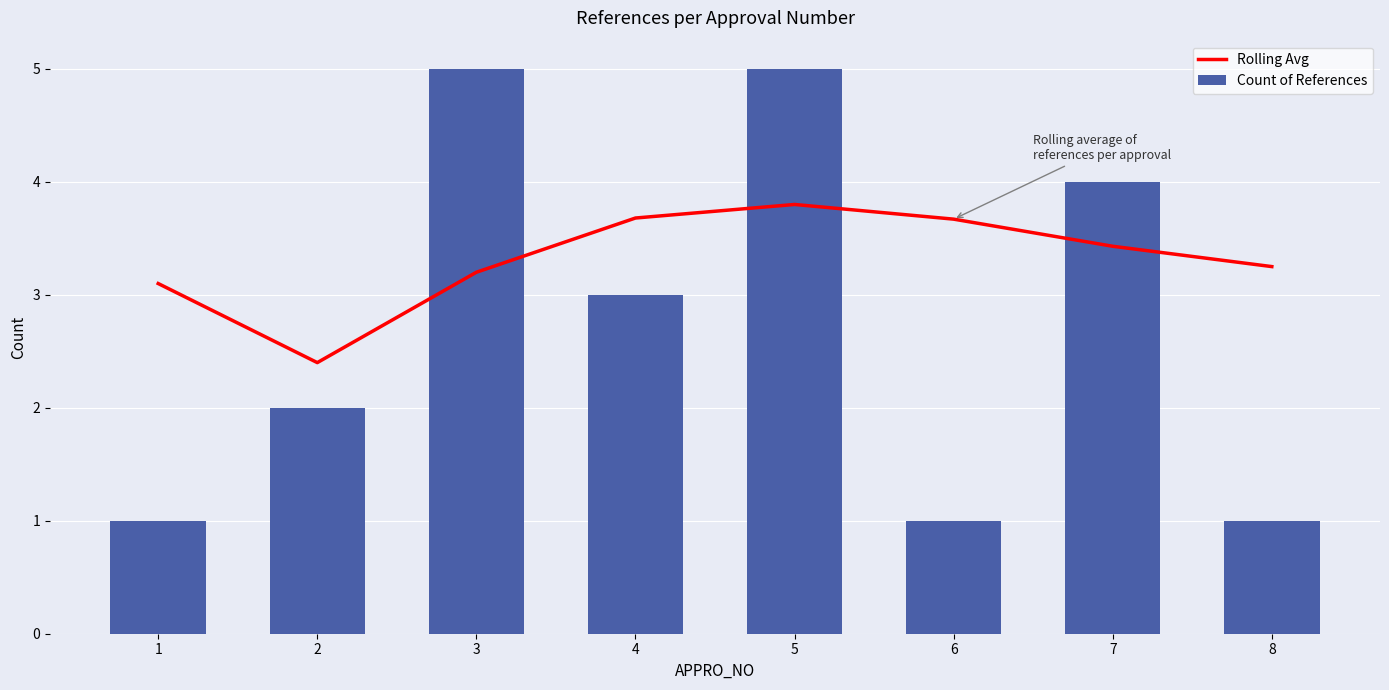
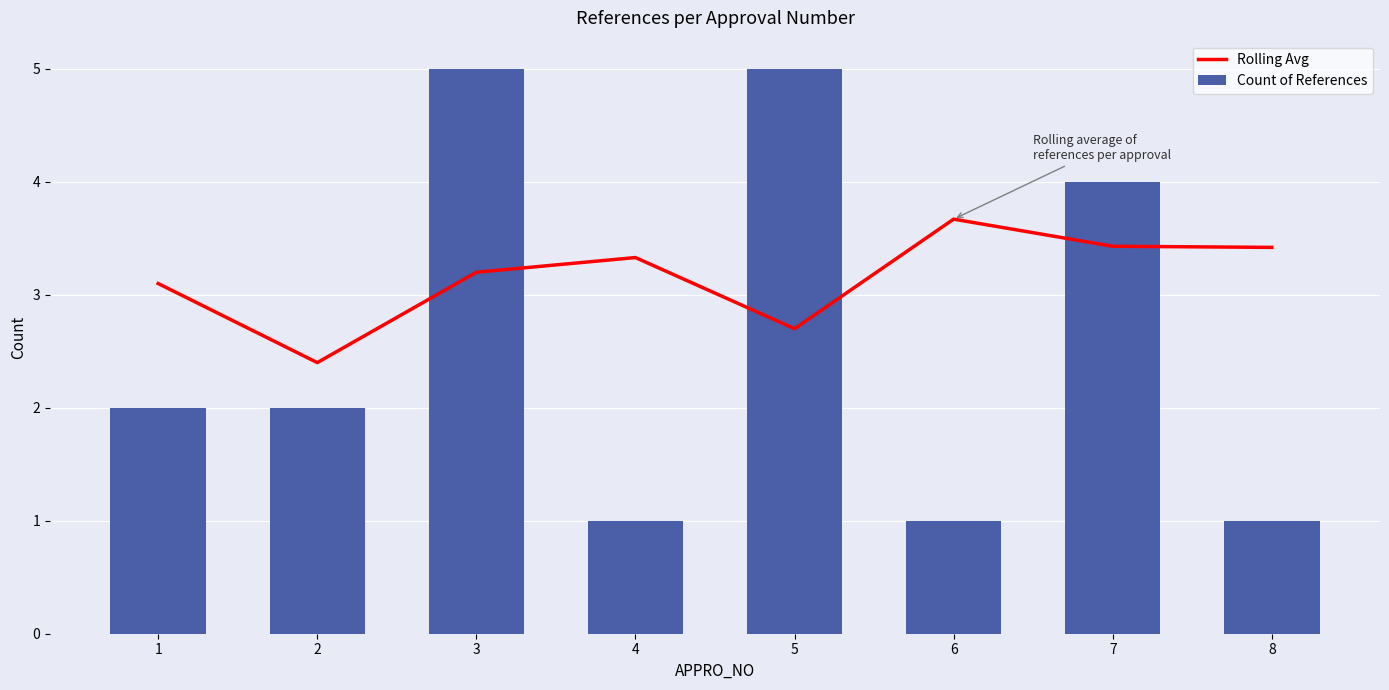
Count of References, 1: 1 -> 2
Rolling Avg, 4: 3.68 -> 3.33
Count of References, 4: 3 -> 1
Rolling Avg, 5: 3.8 -> 2.7
Rolling Avg, 8: 3.25 -> 3.42
